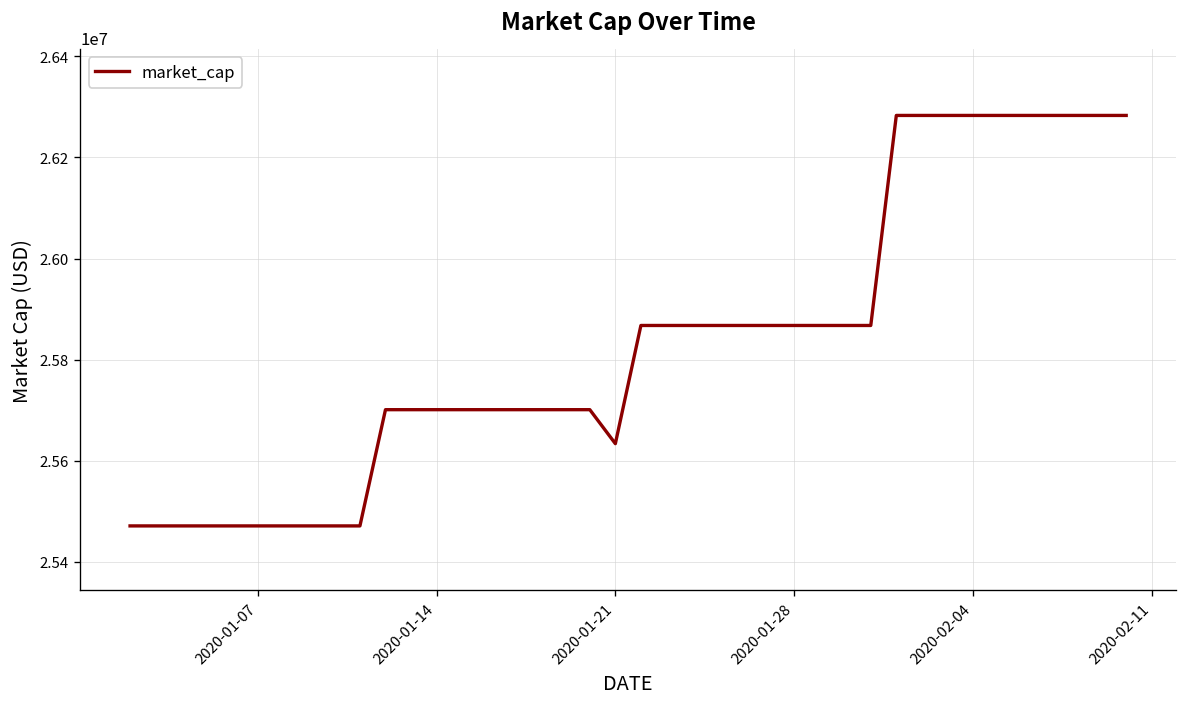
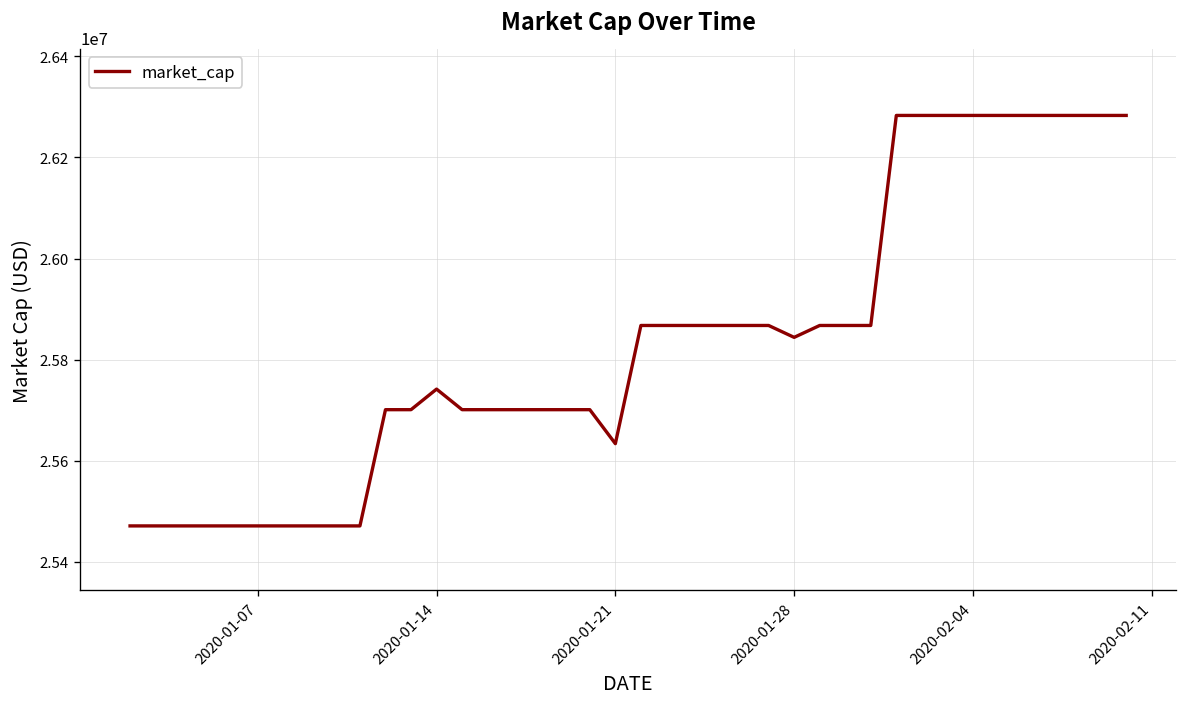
2020-01-14: 25700000 -> 25740000
2020-01-28: 25870000 -> 25840000
